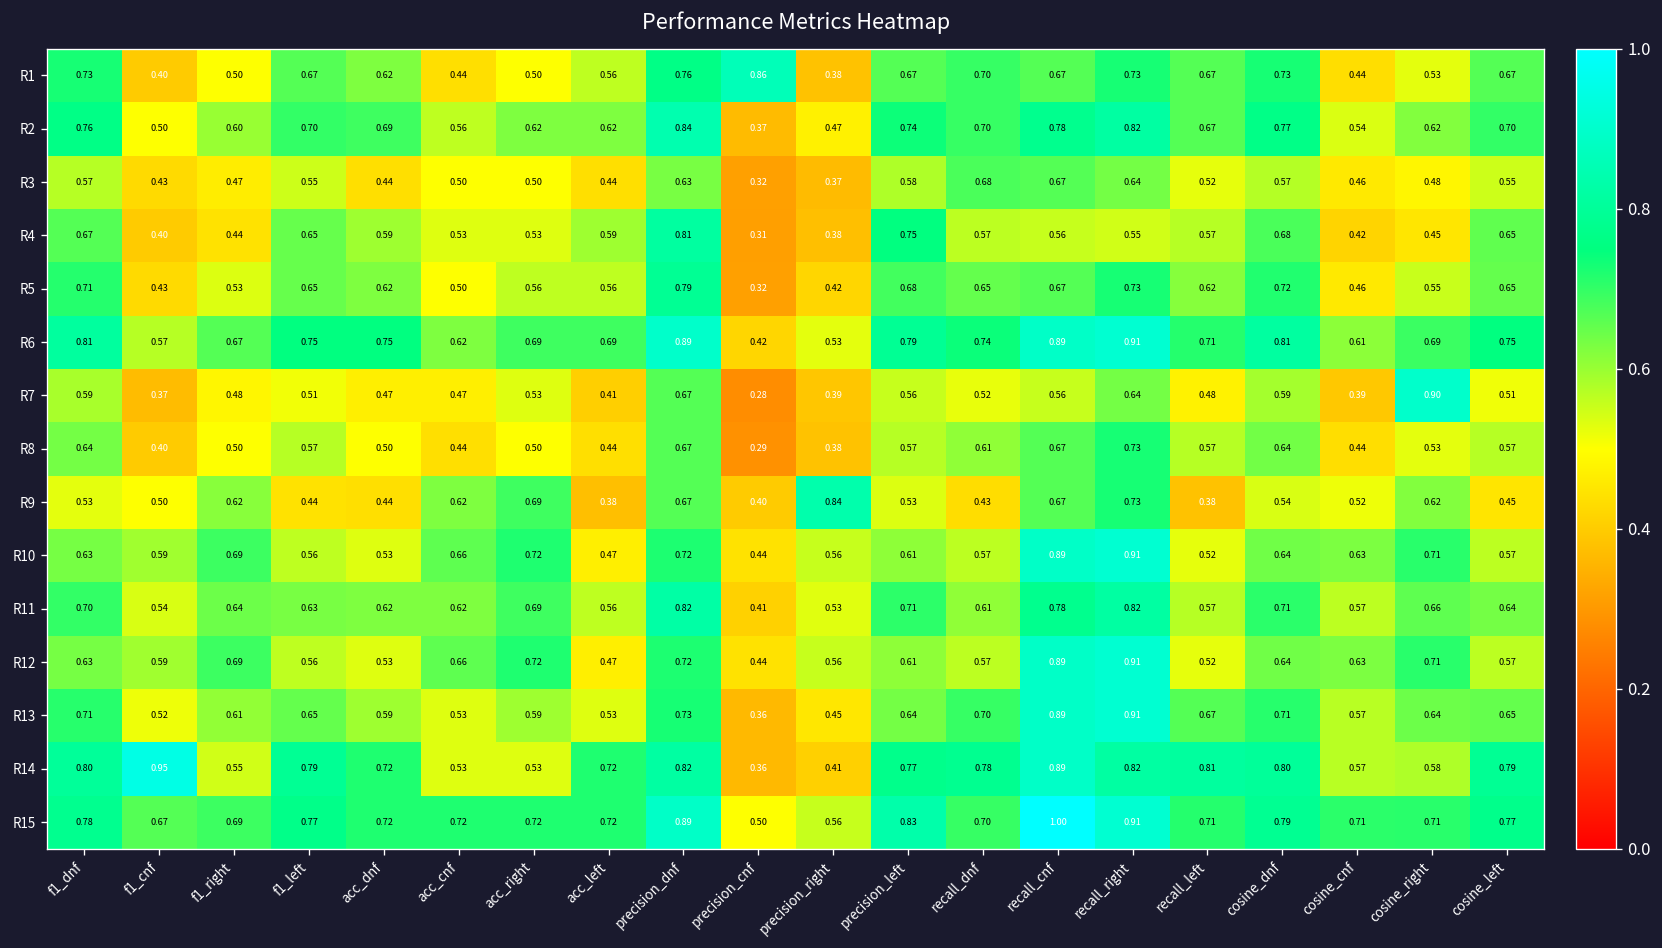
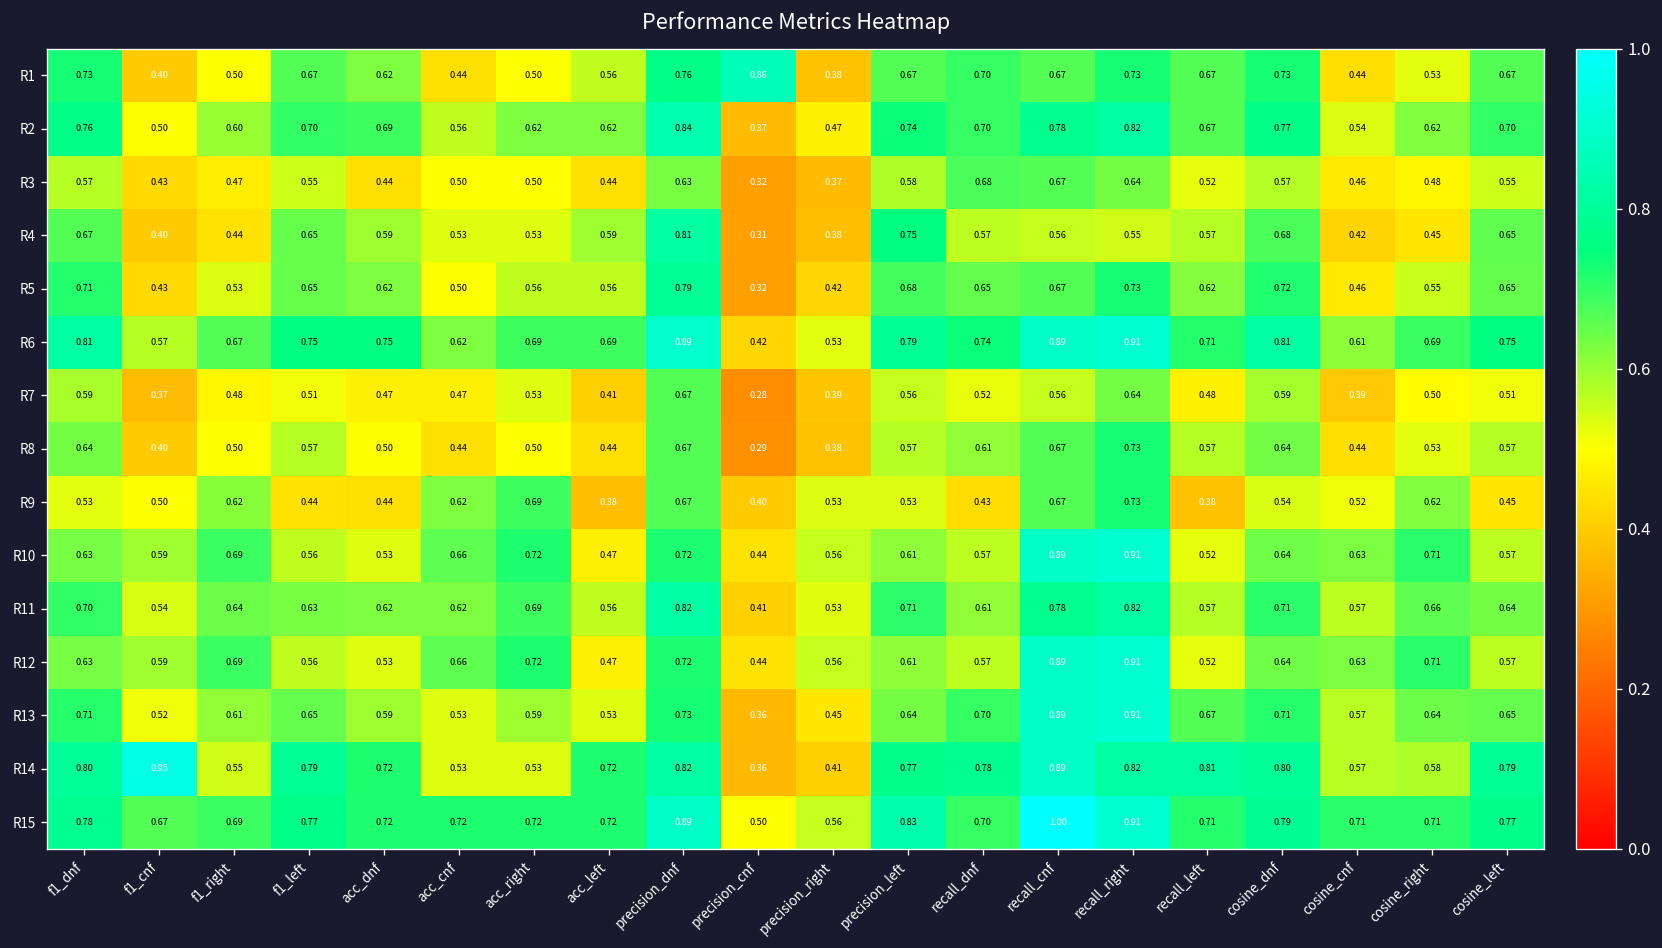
R7, cosine_right: 0.90 -> 0.50
R9, precision_right: 0.84 -> 0.53
